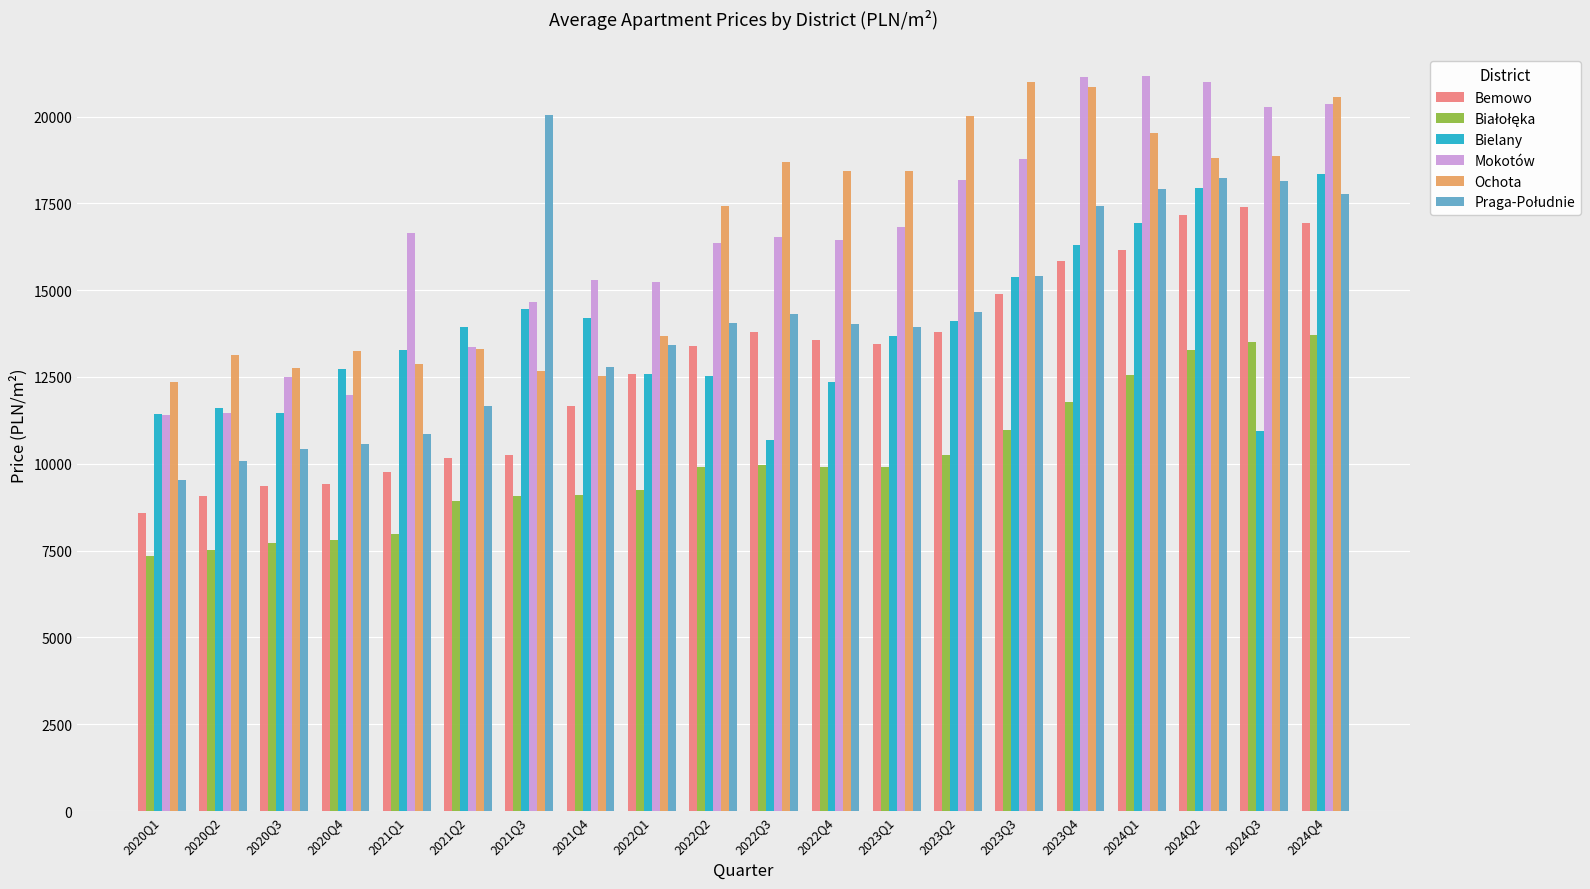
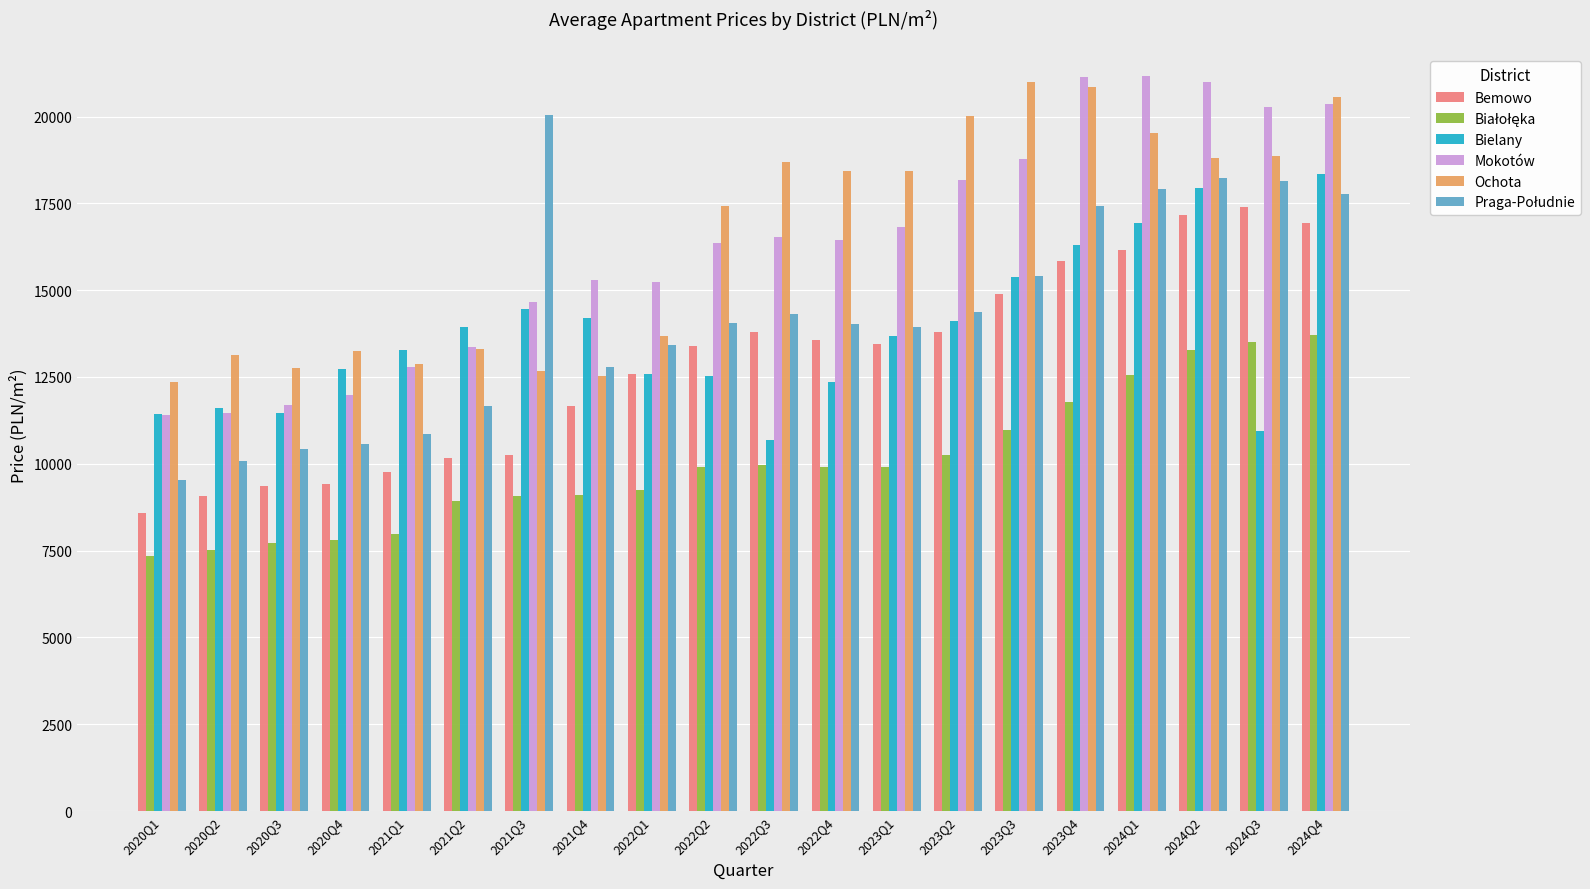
Mokotów, 2020Q3: 12500 -> 11700
Mokotów, 2021Q1: 16700 -> 12800
